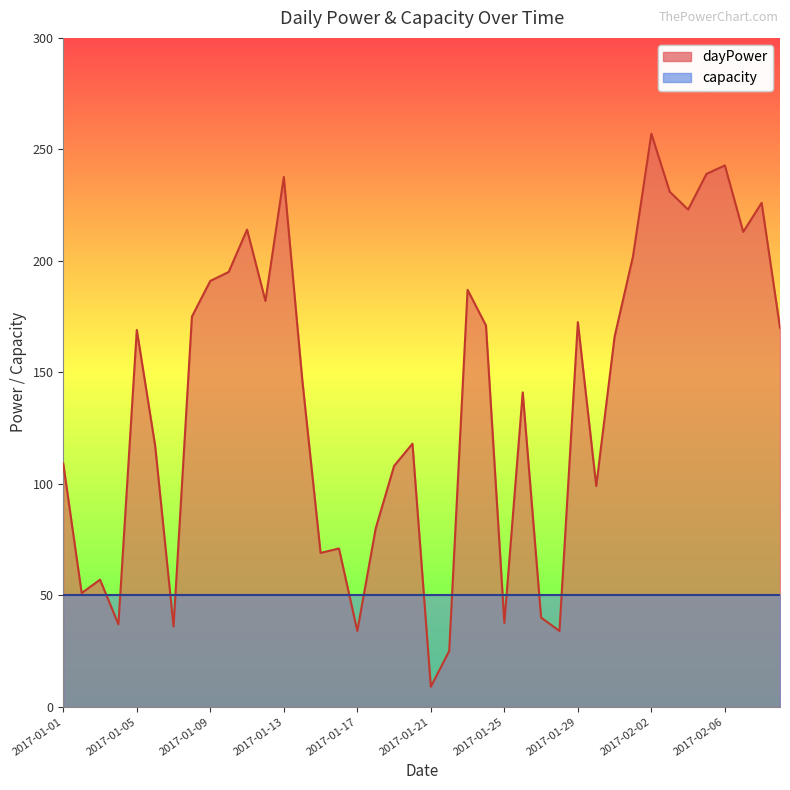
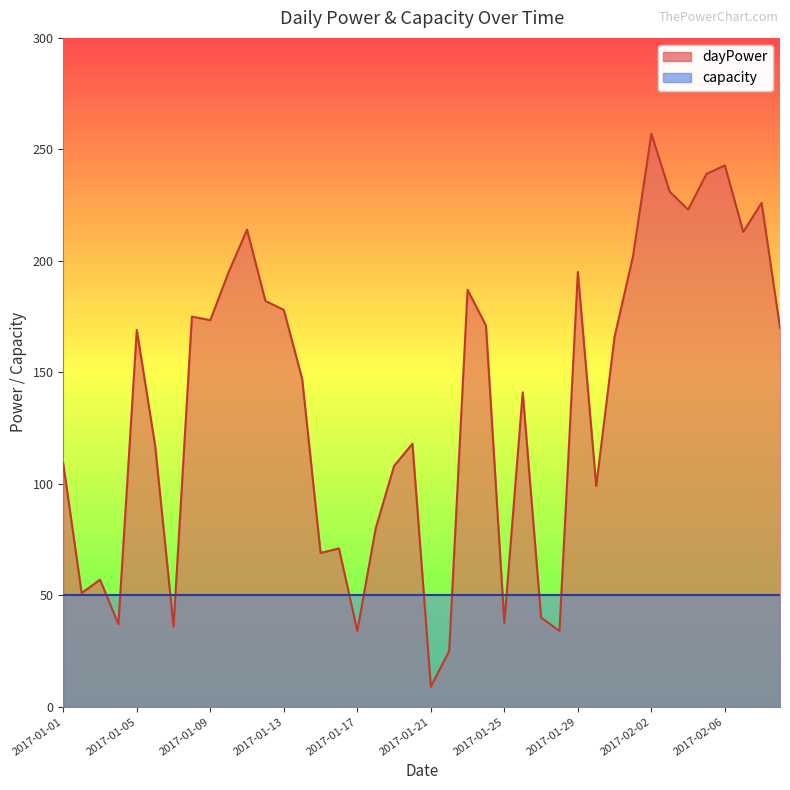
dayPower, 2017-01-09: 191 -> 173
dayPower, 2017-01-13: 238 -> 178
dayPower, 2017-01-29: 173 -> 195
